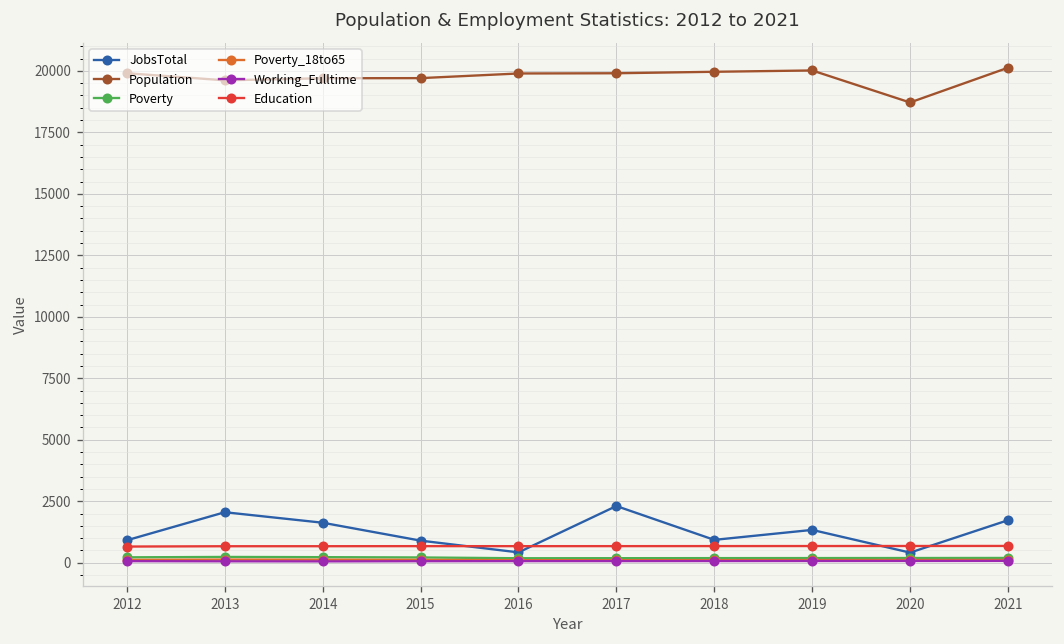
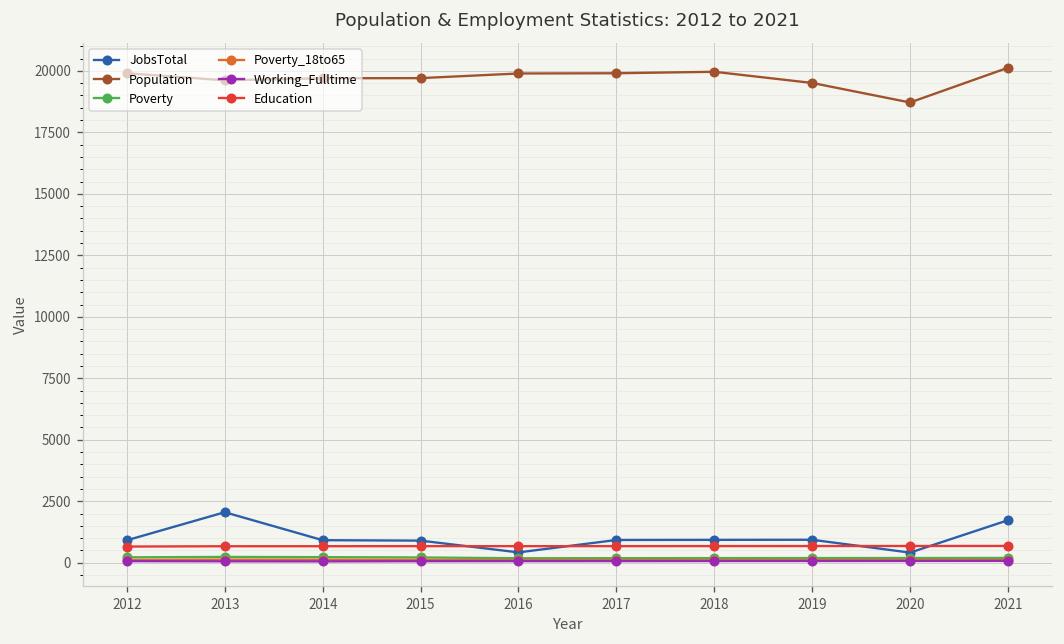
JobsTotal, 2014: 1600 -> 900
JobsTotal, 2017: 2300 -> 900
JobsTotal, 2019: 1300 -> 900
Population, 2019: 20000 -> 19500
